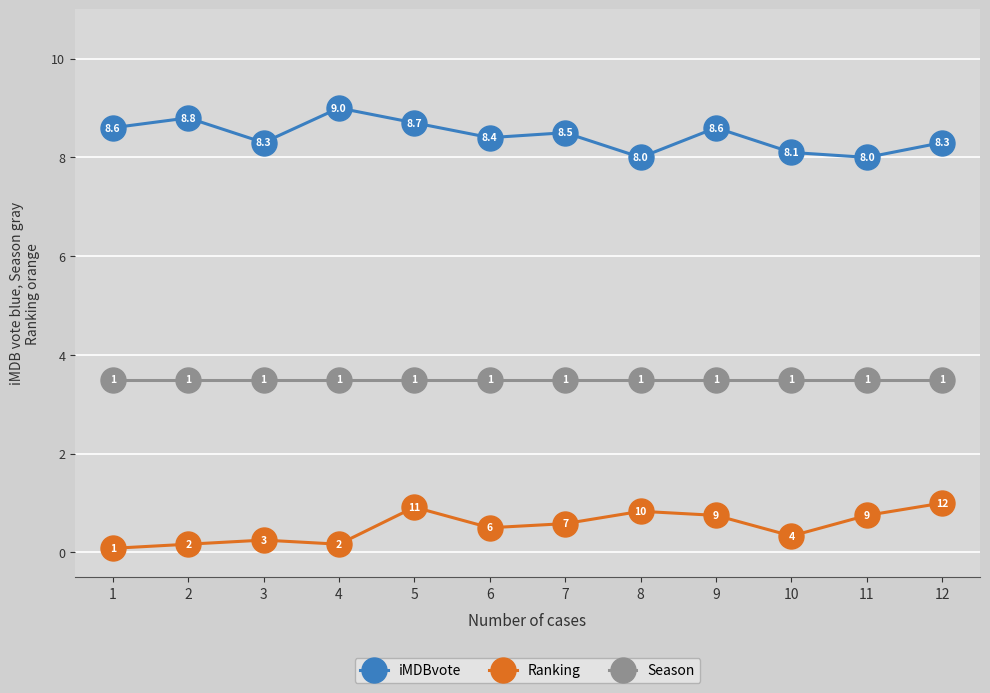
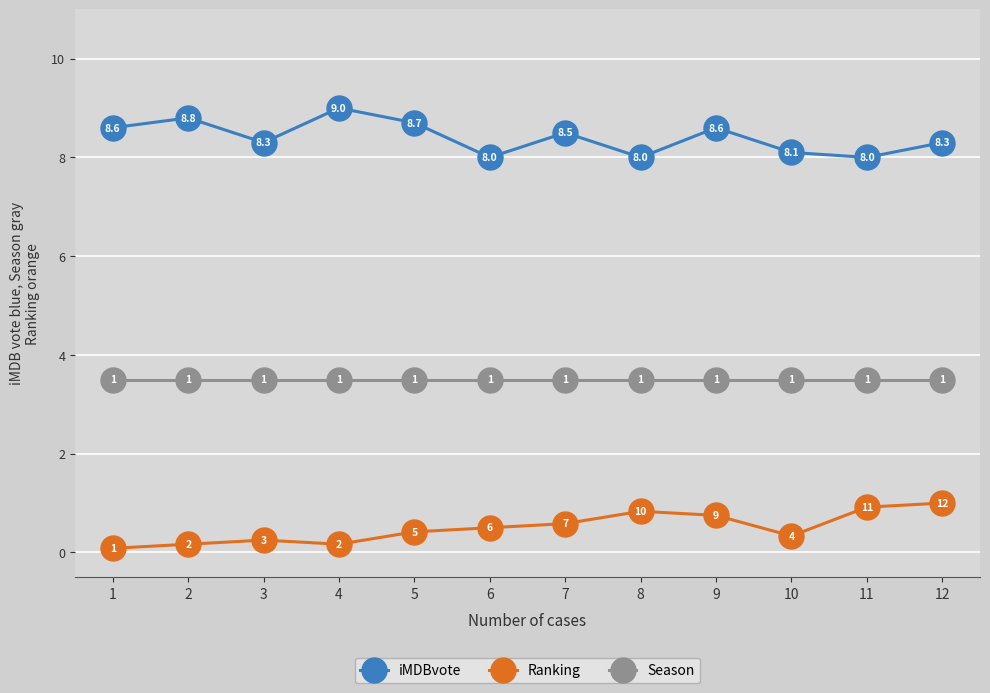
Ranking, 5: 11 -> 5
iMDBvote, 6: 8.4 -> 8.0
Ranking, 11: 9 -> 11
